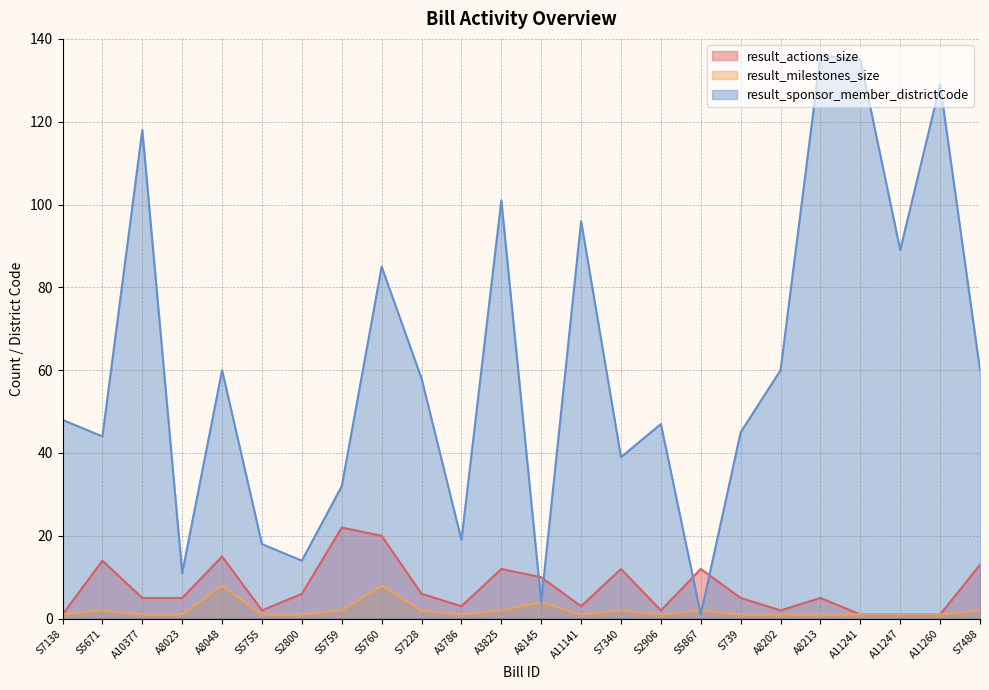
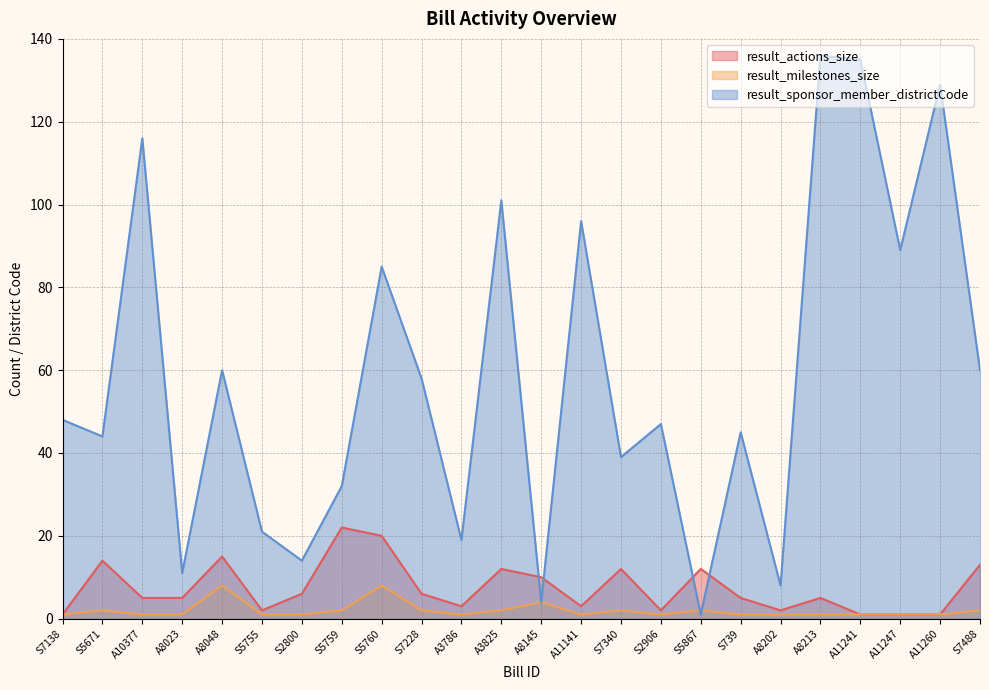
result_sponsor_member_districtCode, A10377: 118 -> 116
result_sponsor_member_districtCode, S5755: 18 -> 21
result_sponsor_member_districtCode, A8202: 60 -> 8
